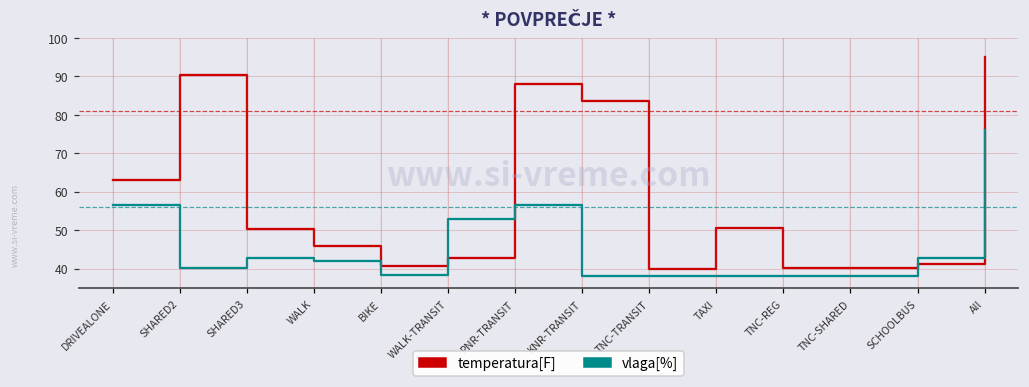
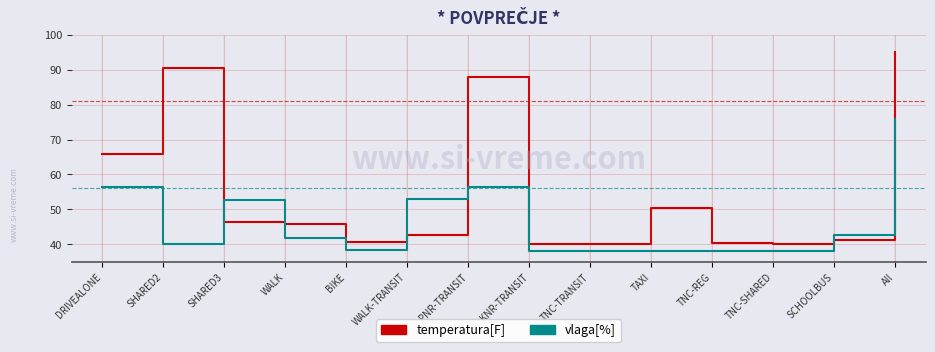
temperatura[F], DRIVEALONE: 63 -> 66
temperatura[F], SHARED3: 50 -> 47
vlaga[%], SHARED3: 43 -> 53
temperatura[F], KNR-TRANSIT: 83 -> 40
